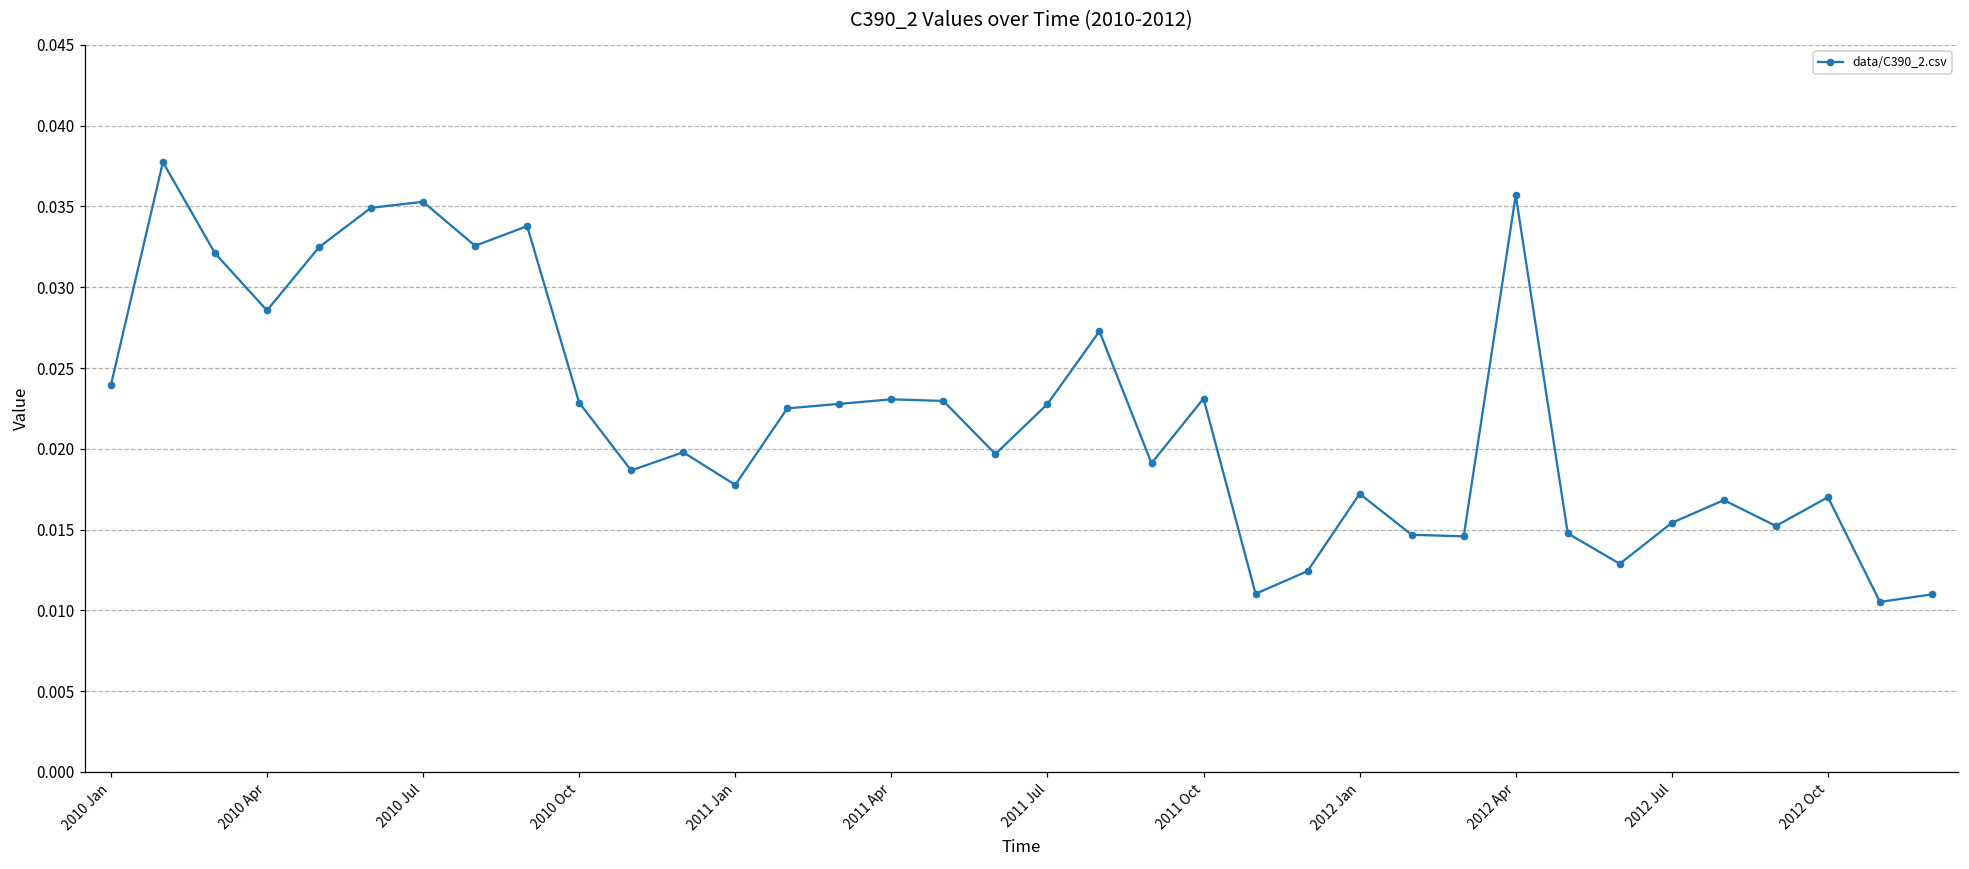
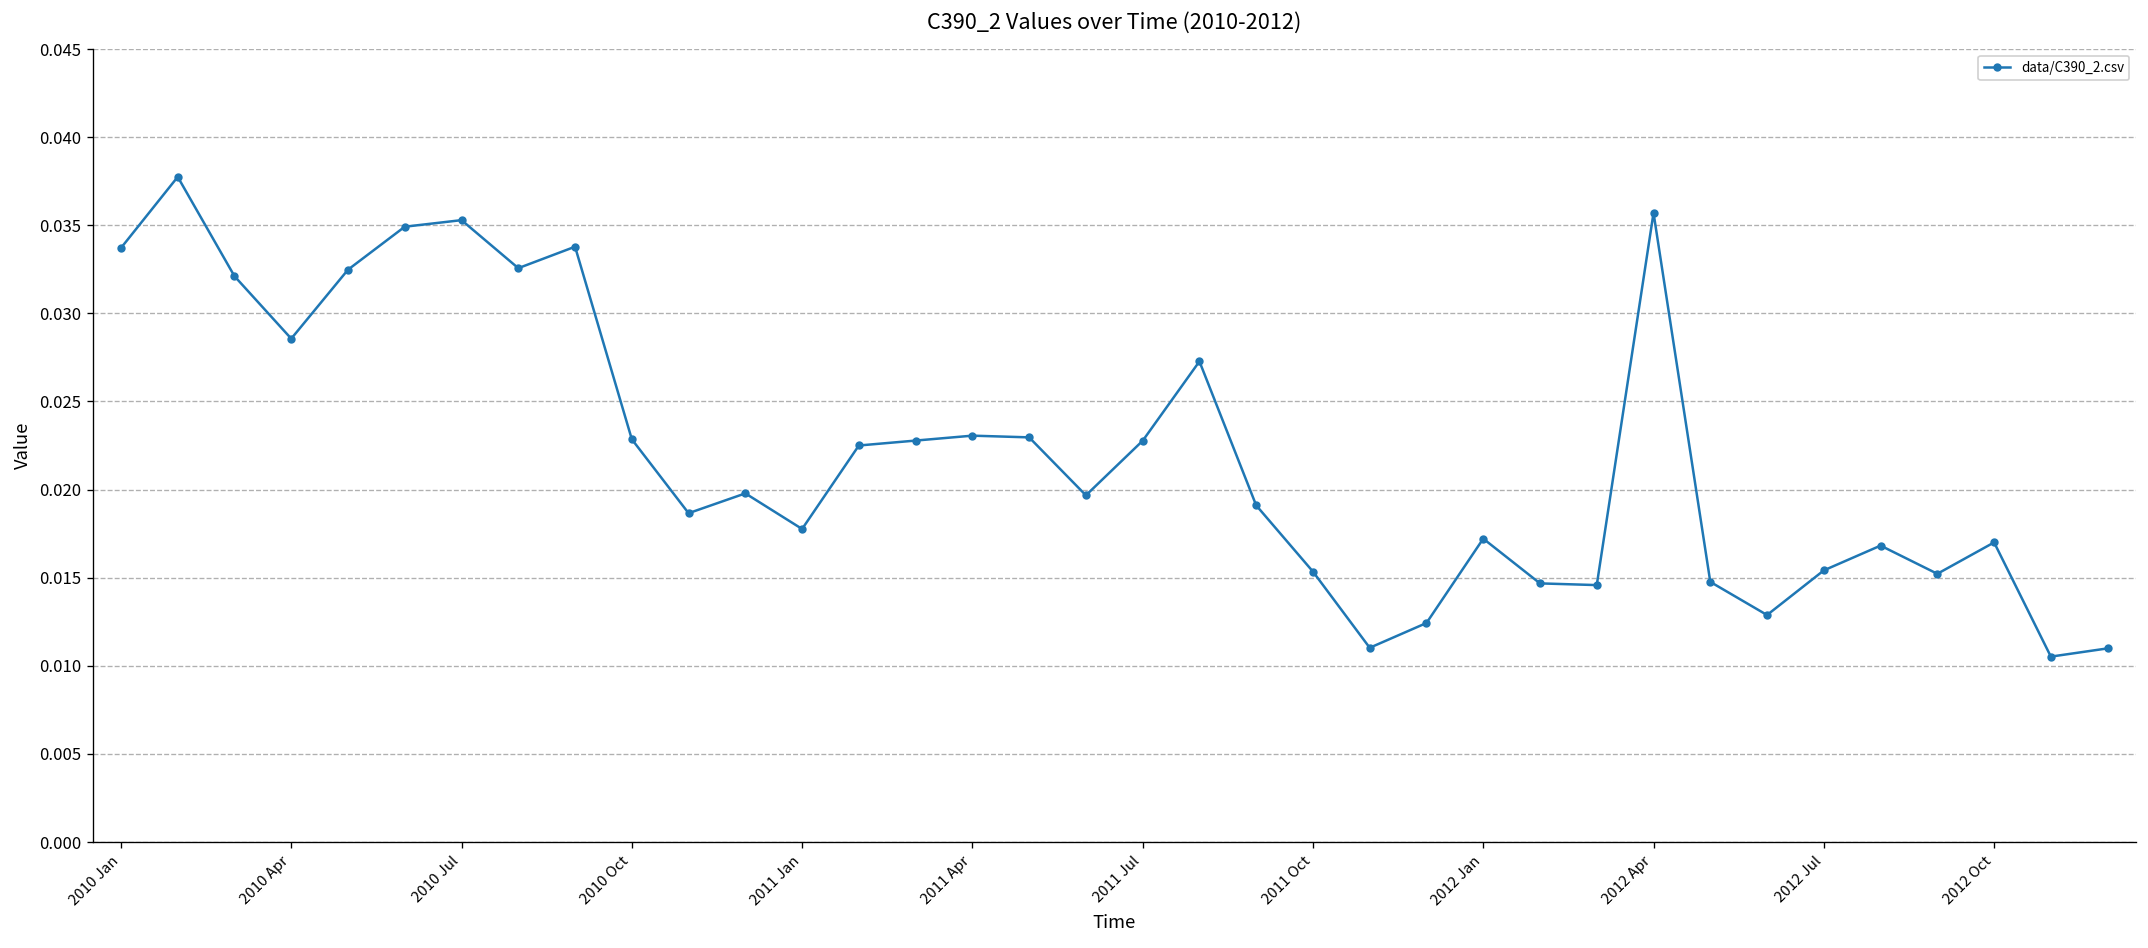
2010 Jan: 0.0239 -> 0.0337
2011 Oct: 0.0231 -> 0.0153
